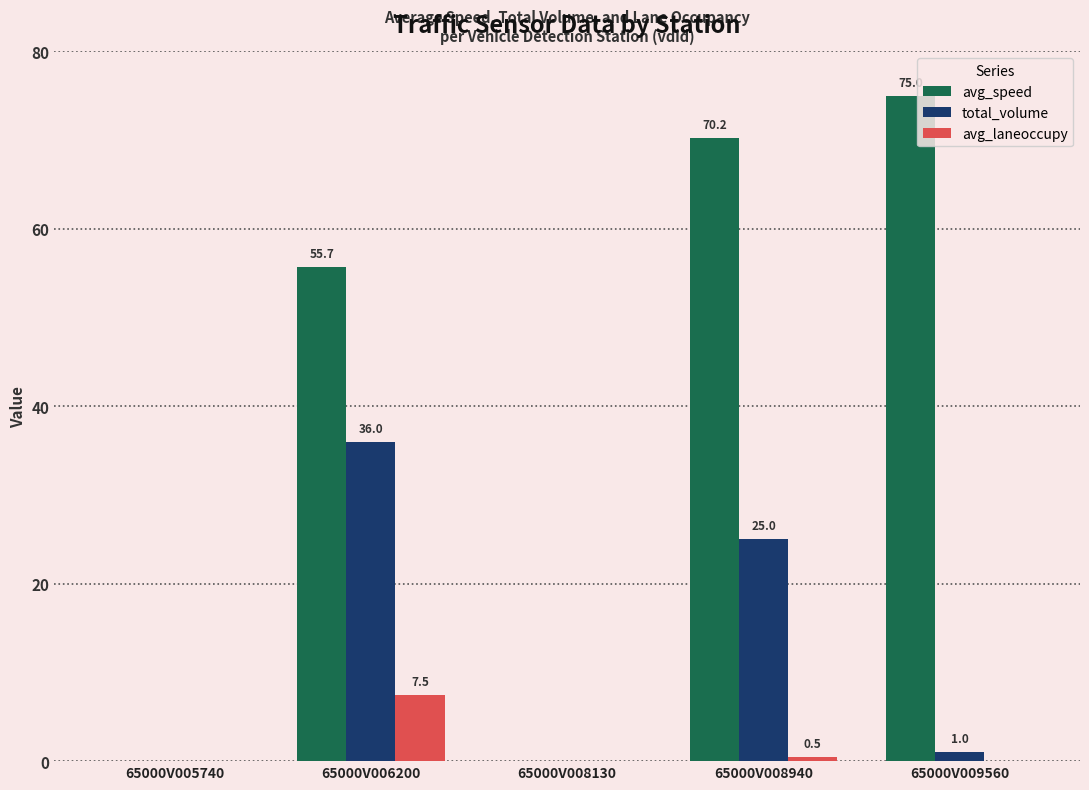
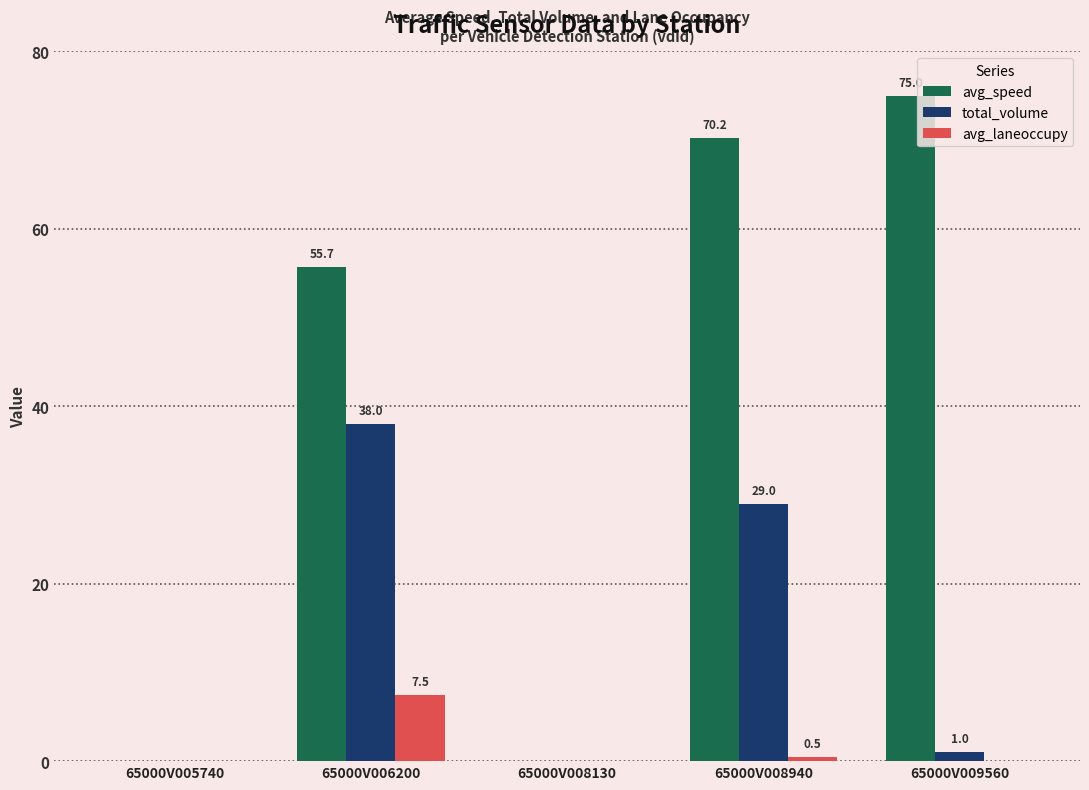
total_volume, 65000V006200: 36.0 -> 38.0
total_volume, 65000V008940: 25.0 -> 29.0
